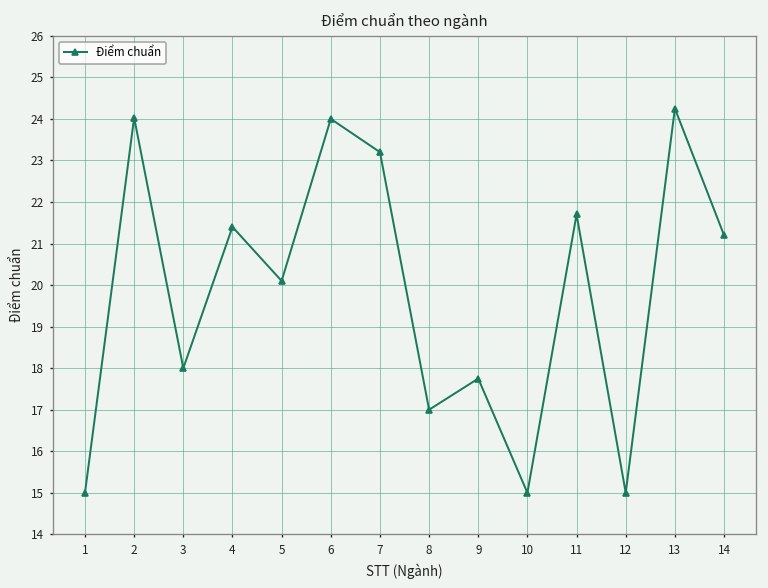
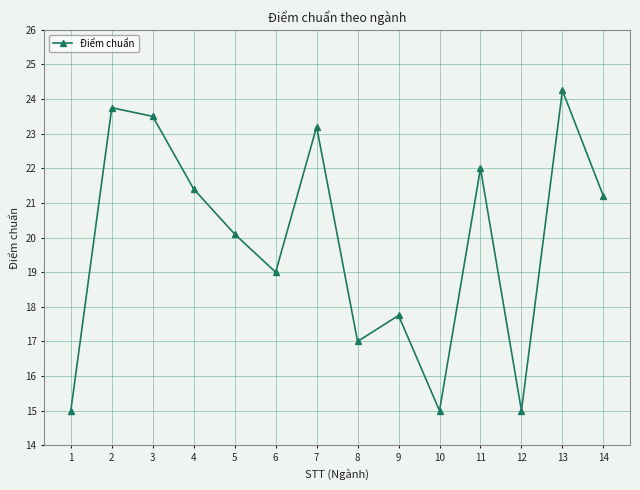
2: 24.0 -> 23.8
3: 18.0 -> 23.5
6: 24 -> 19
11: 21.7 -> 22.0
